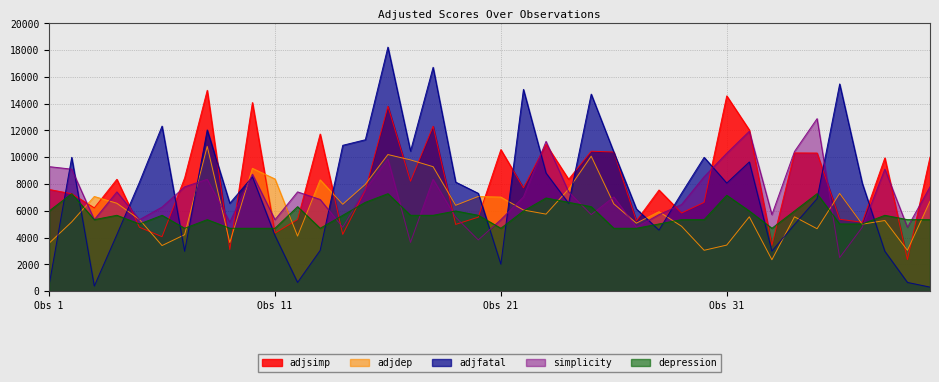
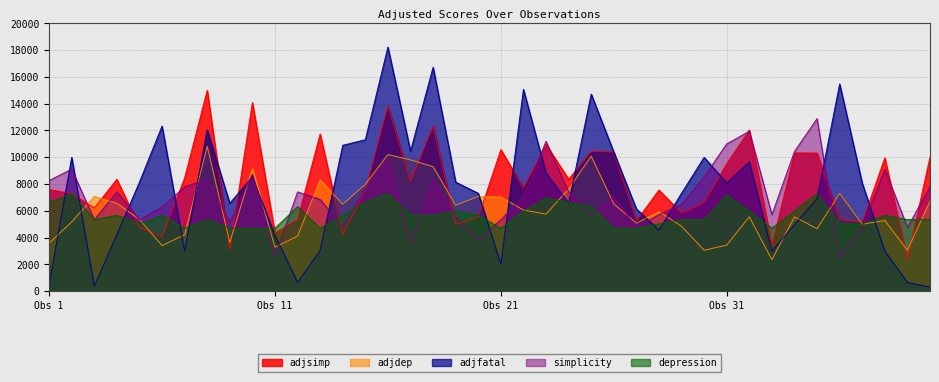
simplicity, Obs 1: 9300 -> 8300
depression, Obs 1: 6000 -> 6600
adjdep, Obs 11: 8400 -> 3300
simplicity, Obs 11: 5300 -> 2600
adjsimp, Obs 31: 14600 -> 9500
simplicity, Obs 31: 10300 -> 11000
